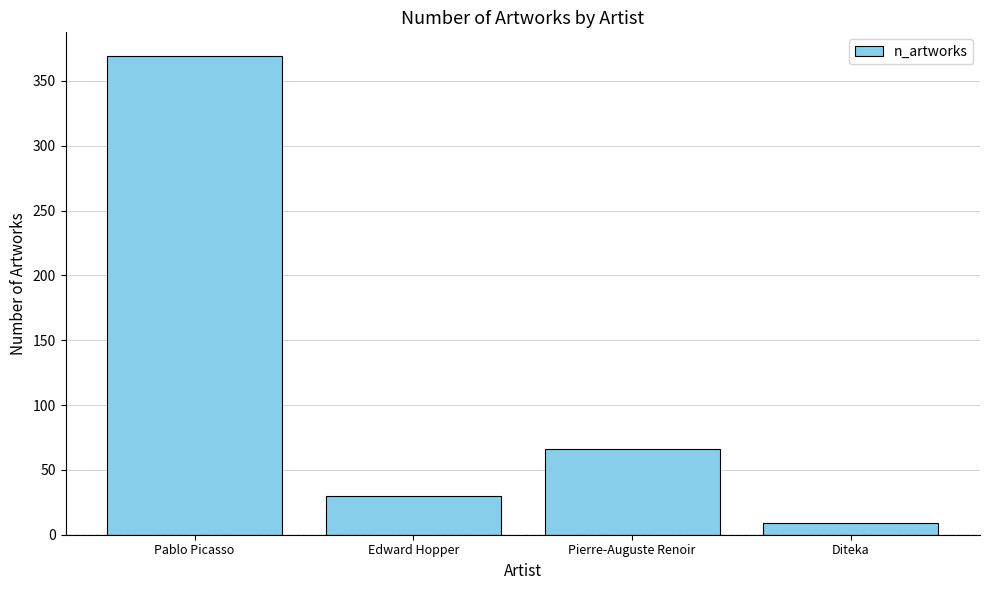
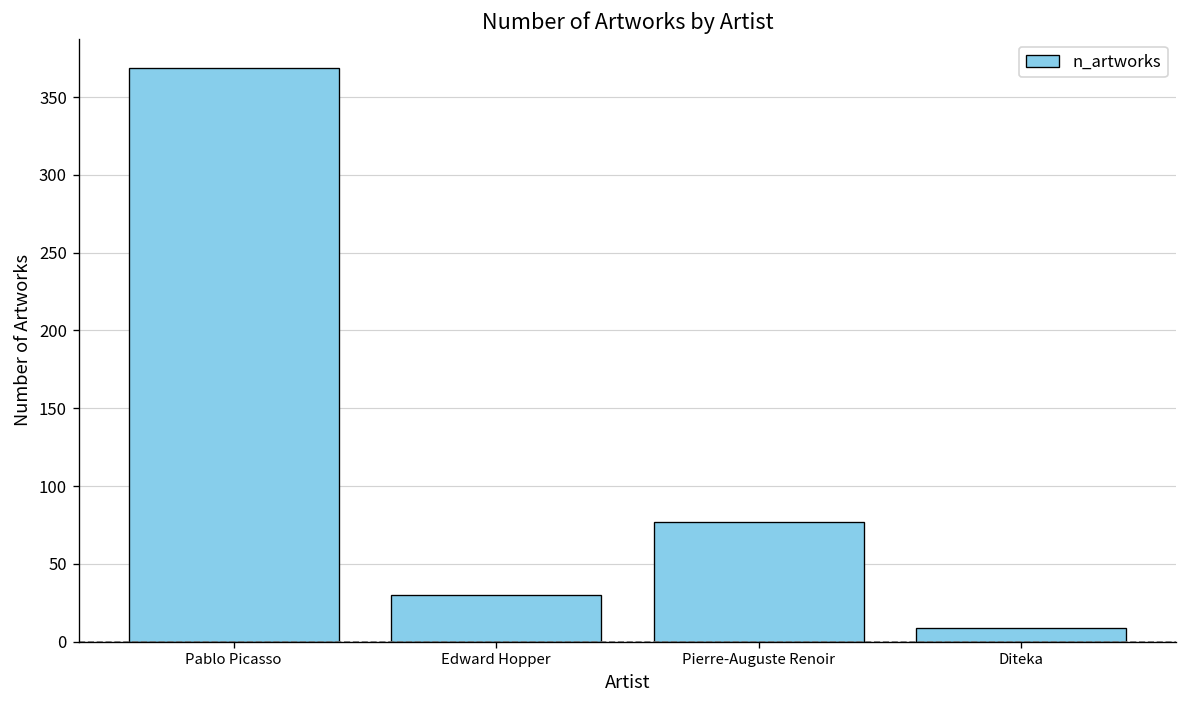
Pierre-Auguste Renoir: 66 -> 77
